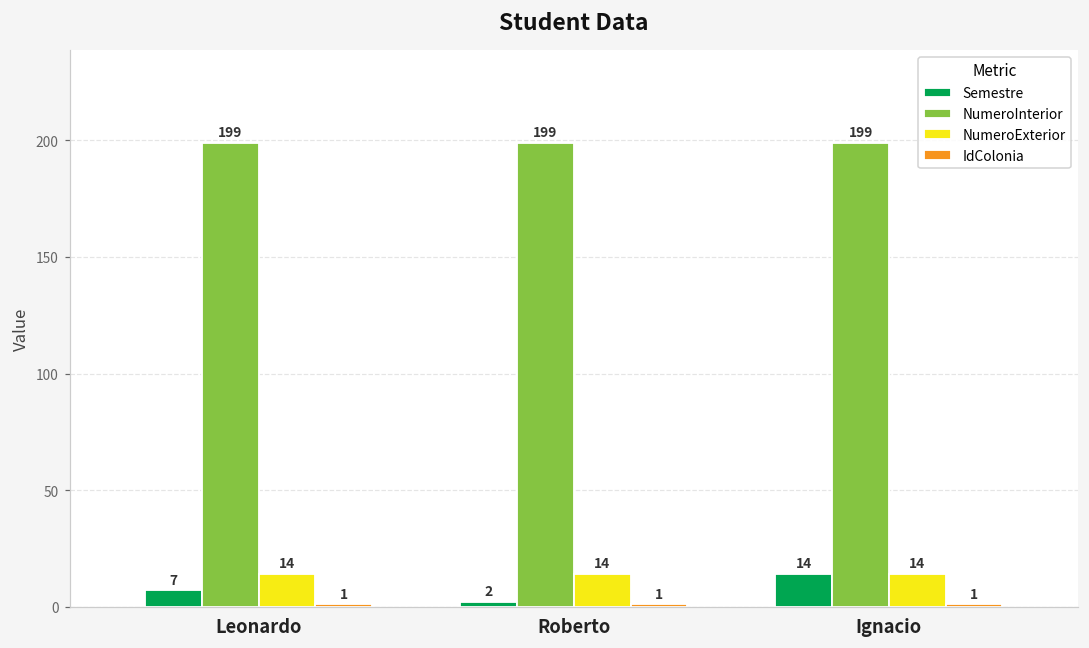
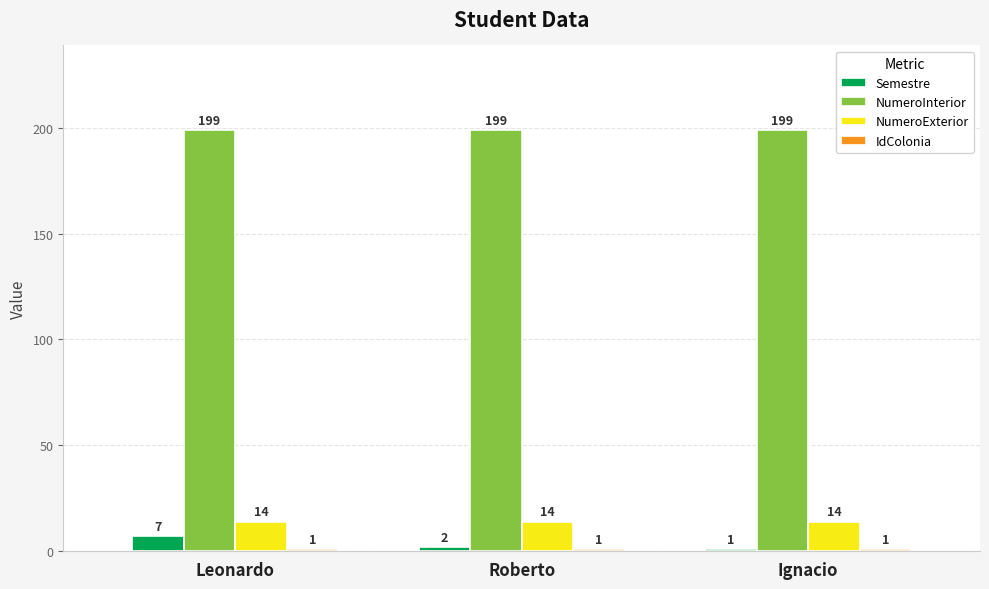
Semestre, Ignacio: 14 -> 1
